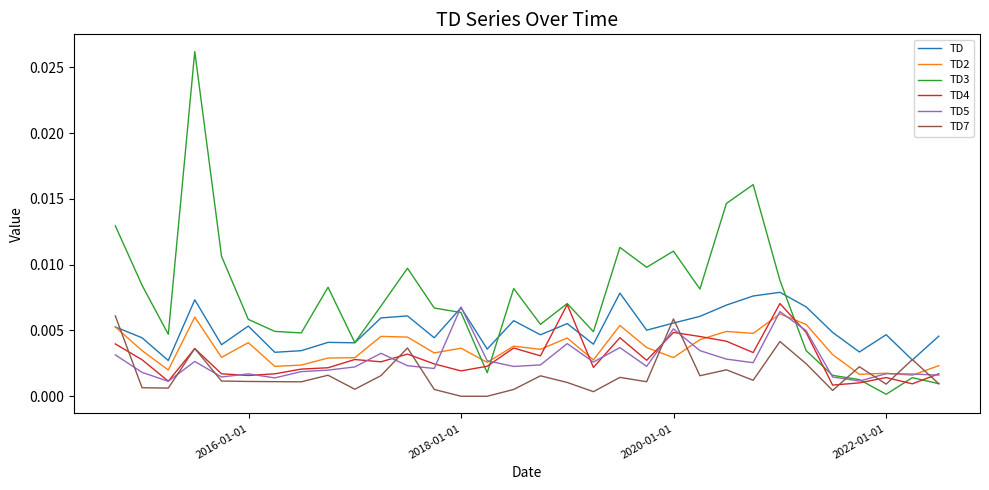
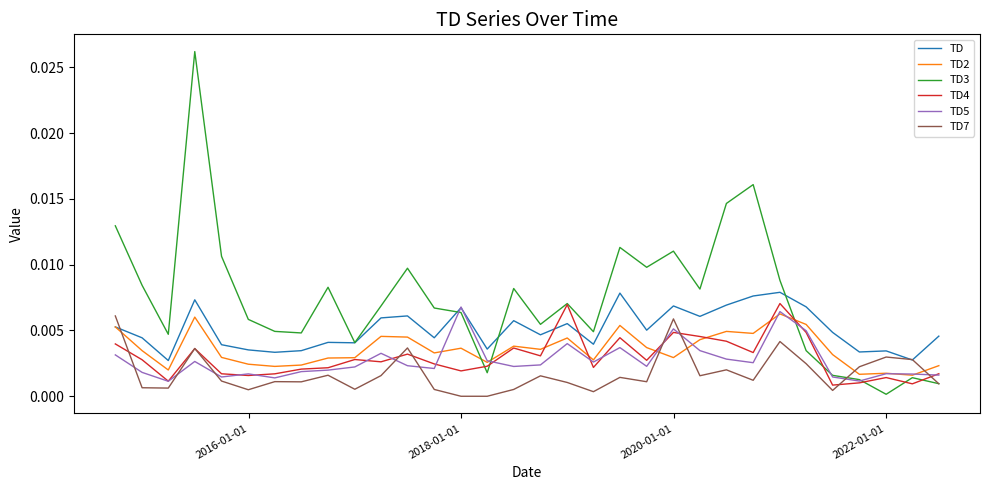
TD, 2016-01-01: 0.0053 -> 0.0035
TD2, 2016-01-01: 0.0041 -> 0.0024
TD7, 2016-01-01: 0.0011 -> 0.0005
TD, 2020-01-01: 0.0056 -> 0.0069
TD, 2022-01-01: 0.0047 -> 0.0034
TD7, 2022-01-01: 0.0009 -> 0.0030
